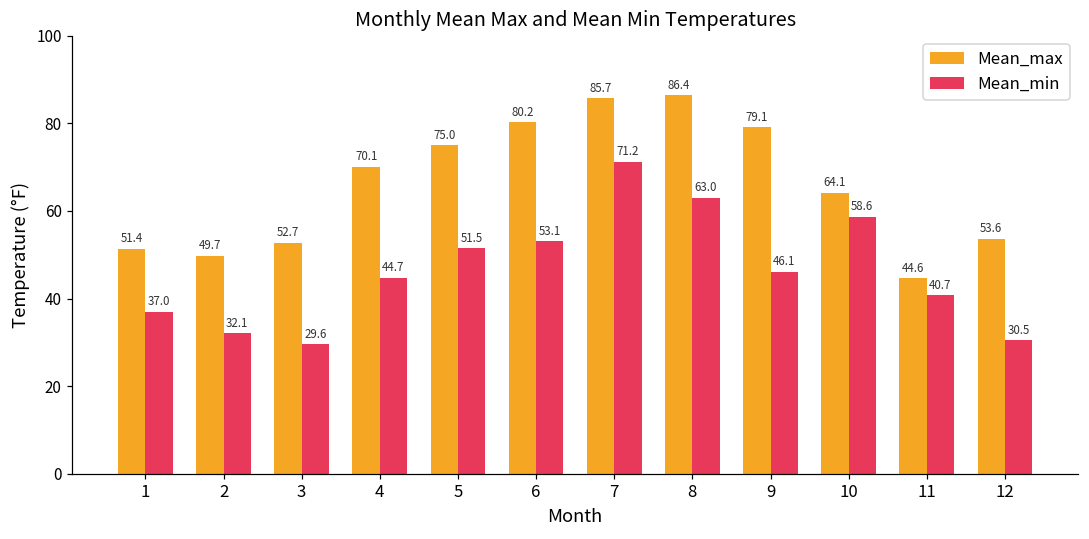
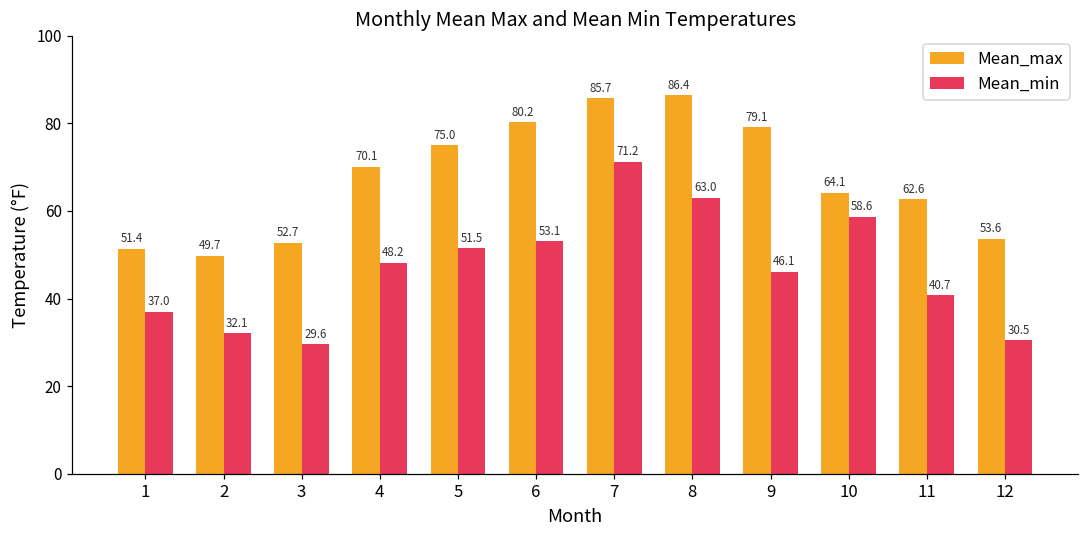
Mean_min, 4: 44.7 -> 48.2
Mean_max, 11: 44.6 -> 62.6
